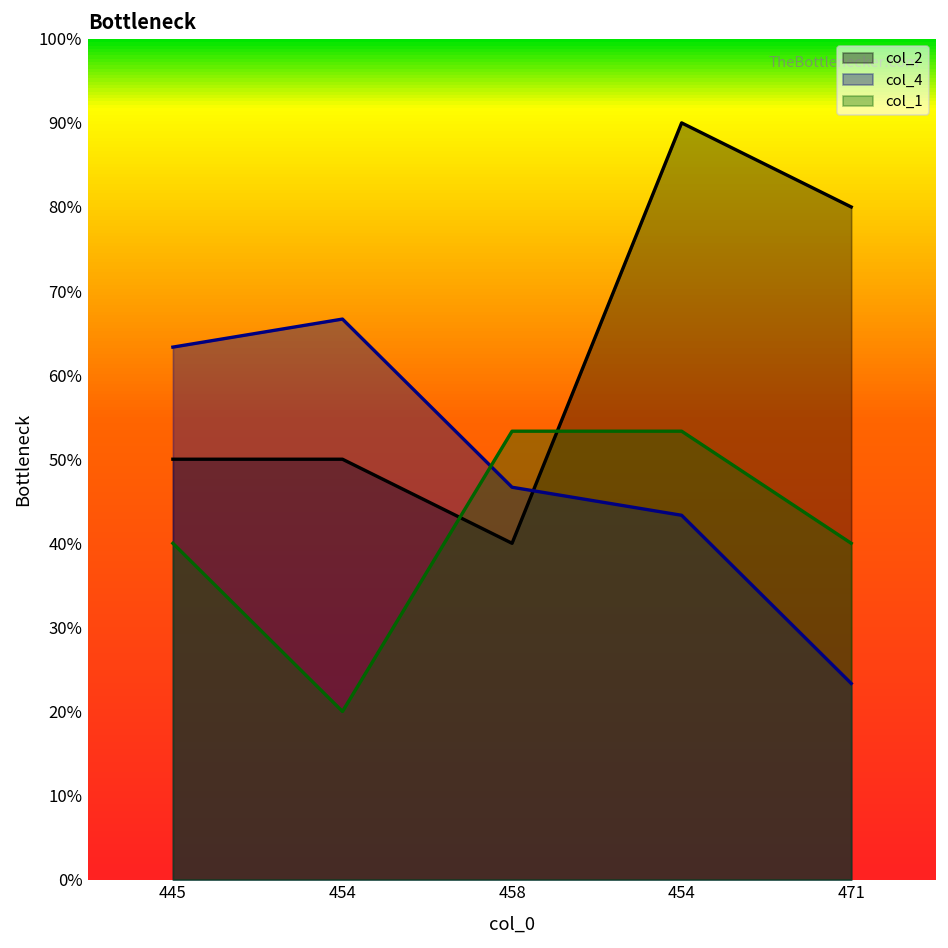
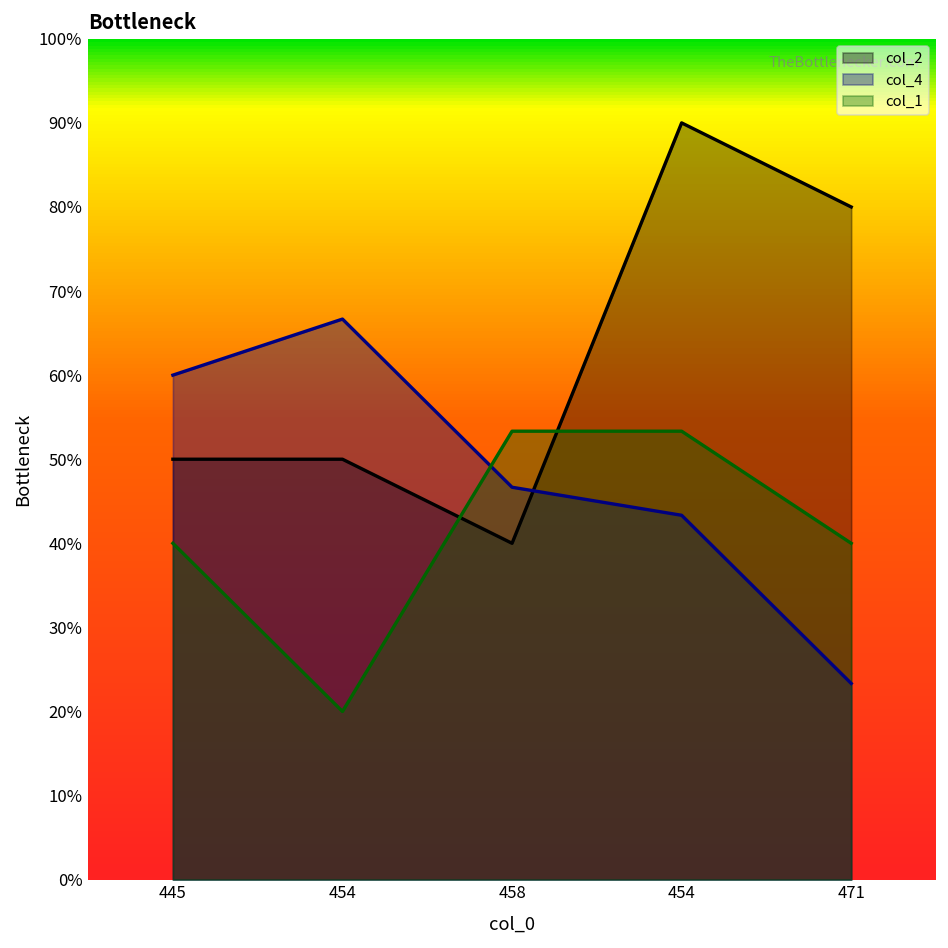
col_4, 445: 63% -> 60%
